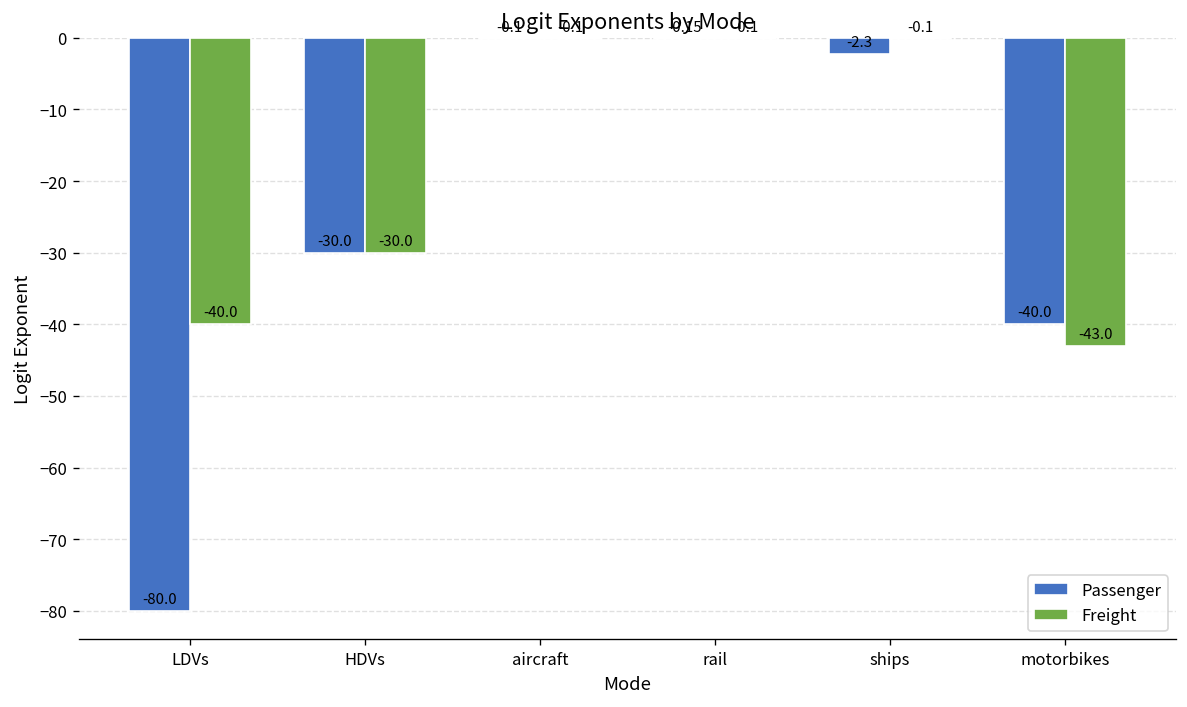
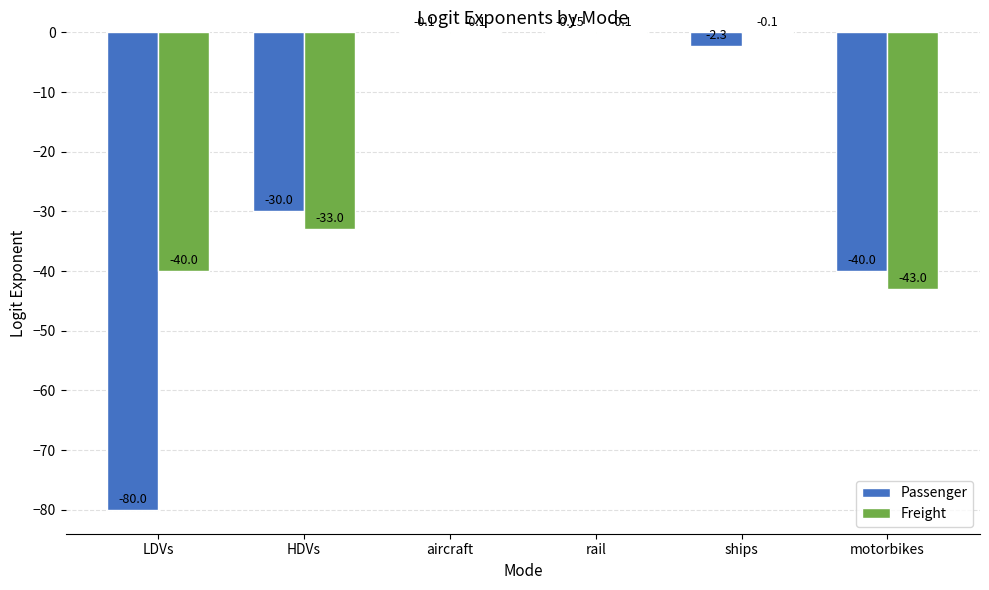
Freight, HDVs: -30.0 -> -33.0
